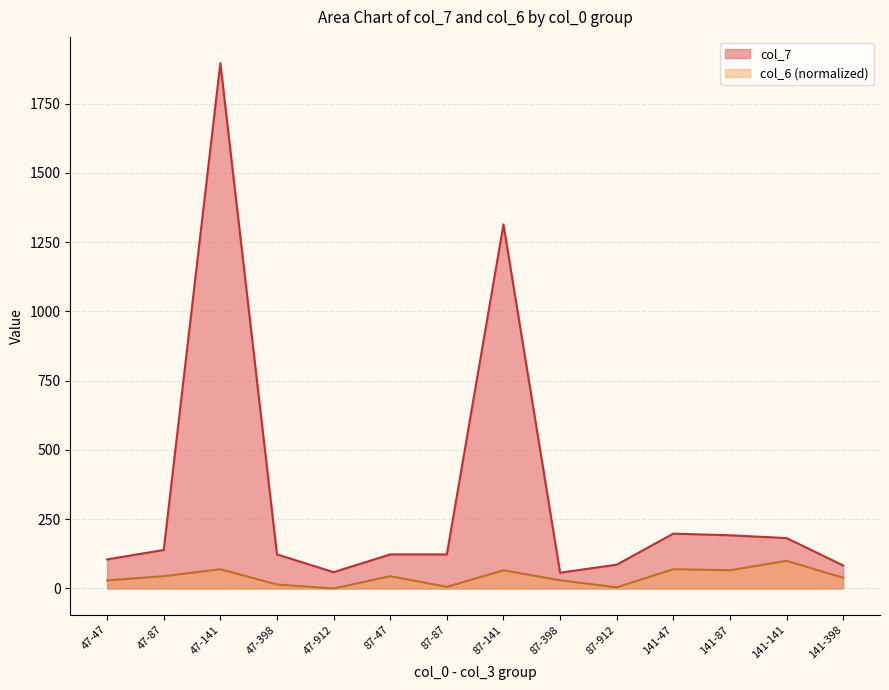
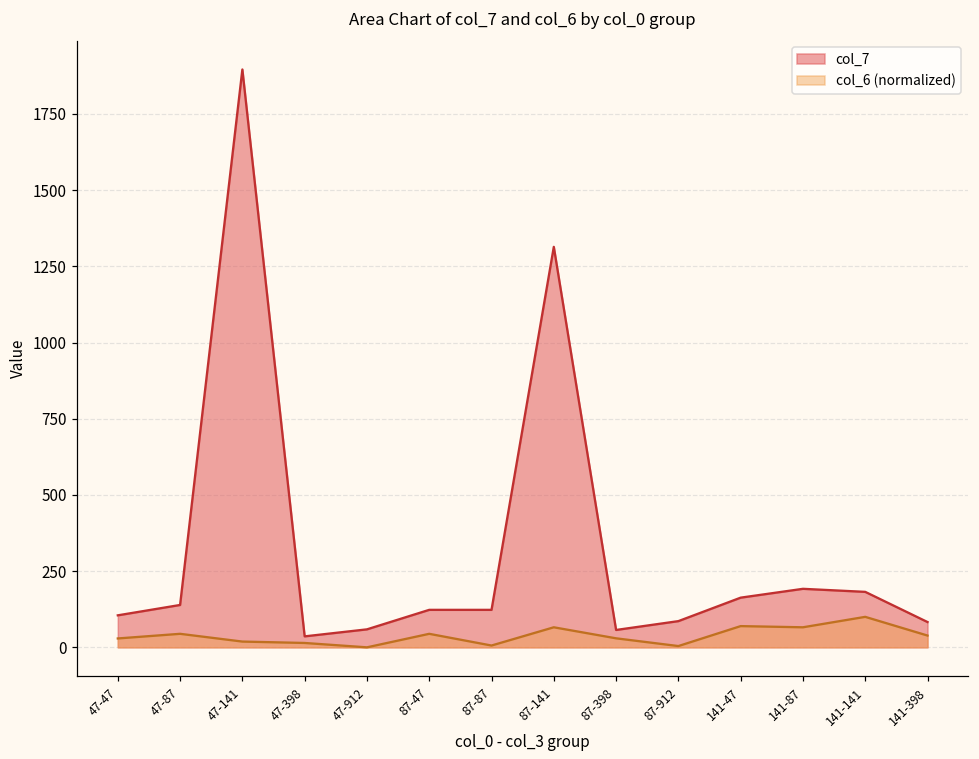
col_6 (normalized), 47-141: 70 -> 20
col_7, 47-398: 120 -> 40
col_7, 141-47: 200 -> 160
